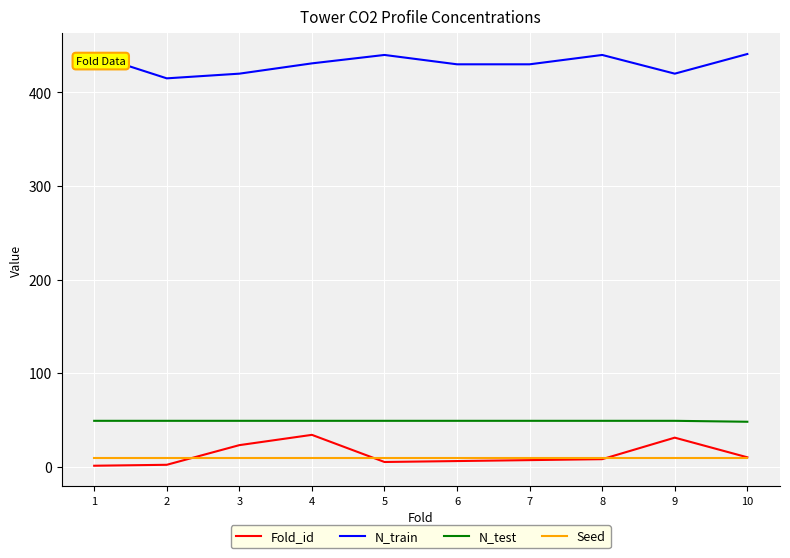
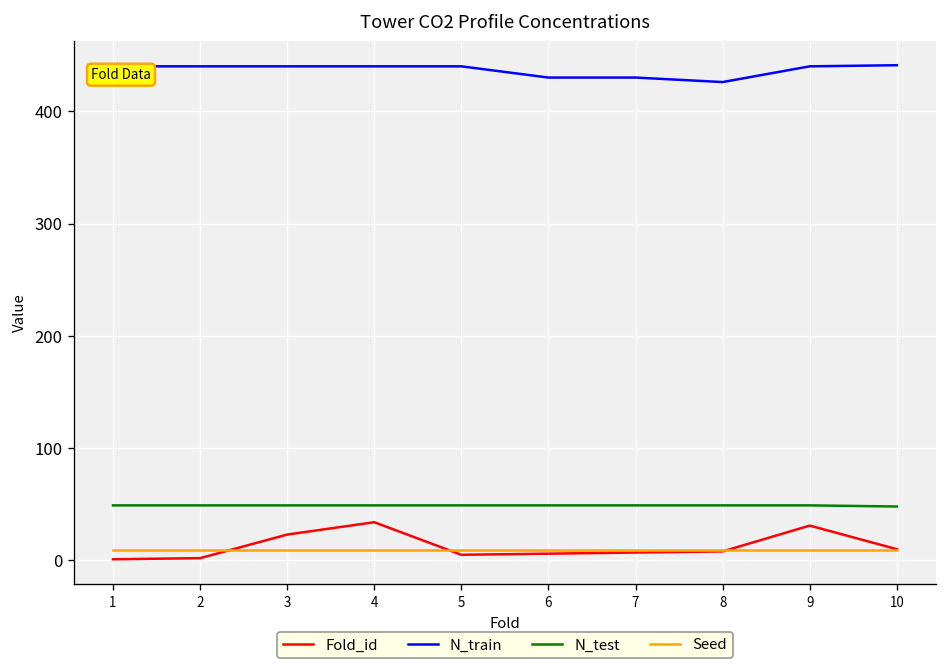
N_train, 2: 420 -> 440
N_train, 3: 420 -> 440
N_train, 4: 430 -> 440
N_train, 8: 440 -> 430
N_train, 9: 420 -> 440
